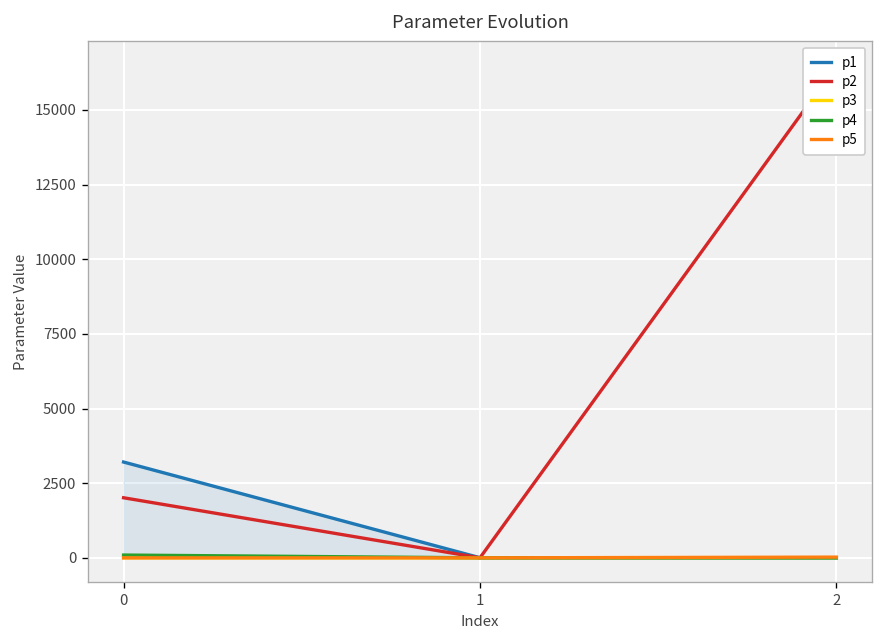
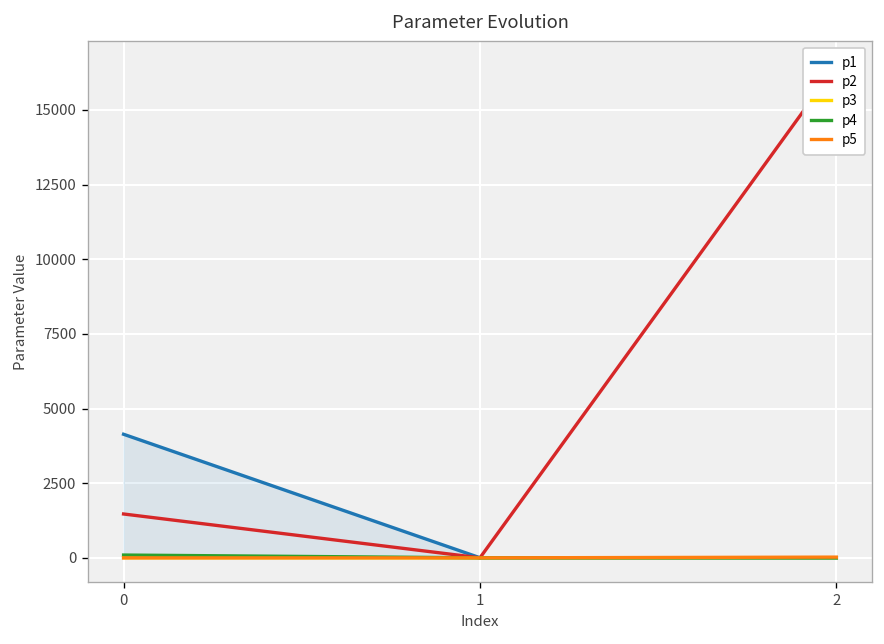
p1, 0: 3200 -> 4100
p2, 0: 2000 -> 1500
